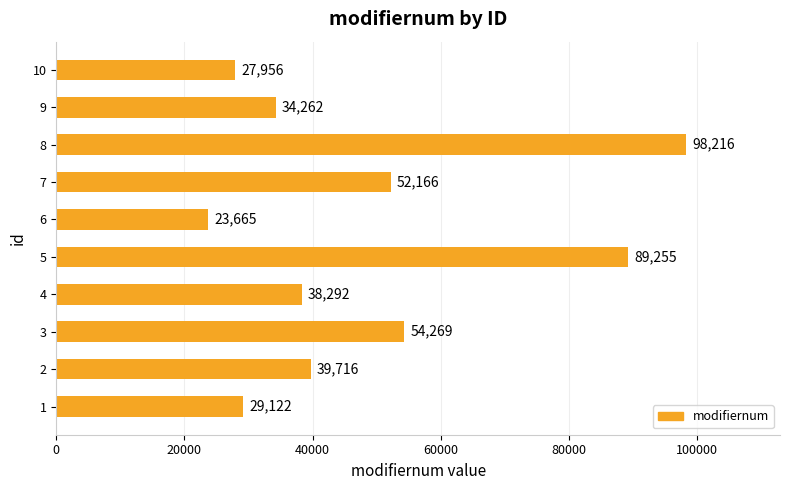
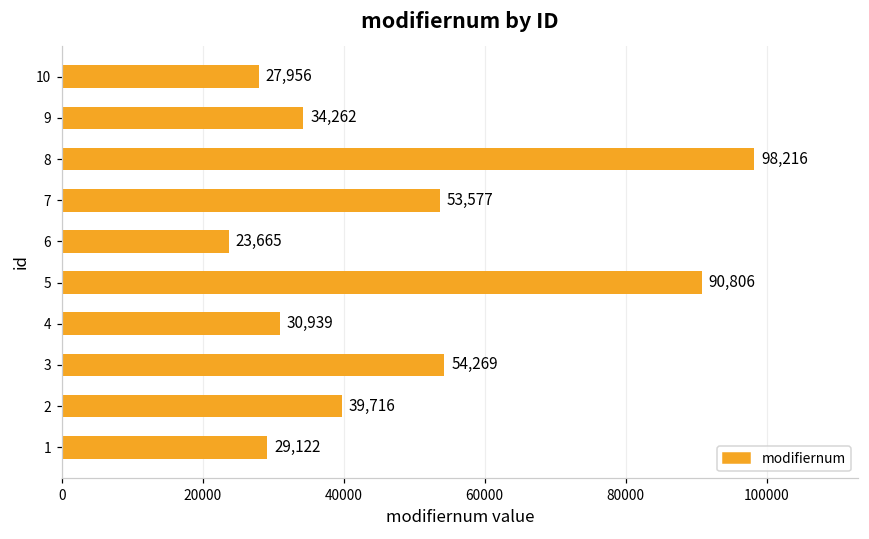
7: 52,166 -> 53,577
5: 89,255 -> 90,806
4: 38,292 -> 30,939
